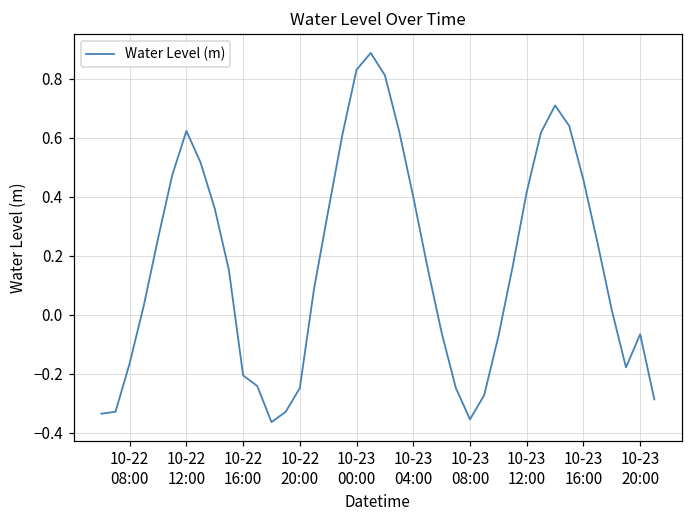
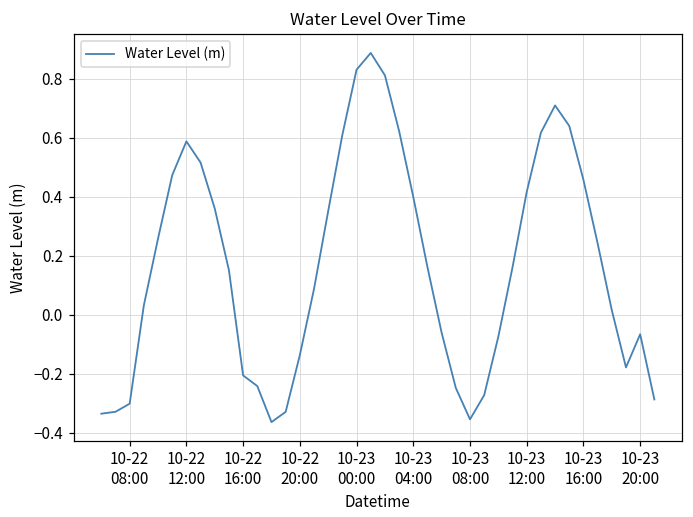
10-22 08:00: -0.16 -> -0.30
10-22 12:00: 0.62 -> 0.59
10-22 20:00: -0.25 -> -0.14
